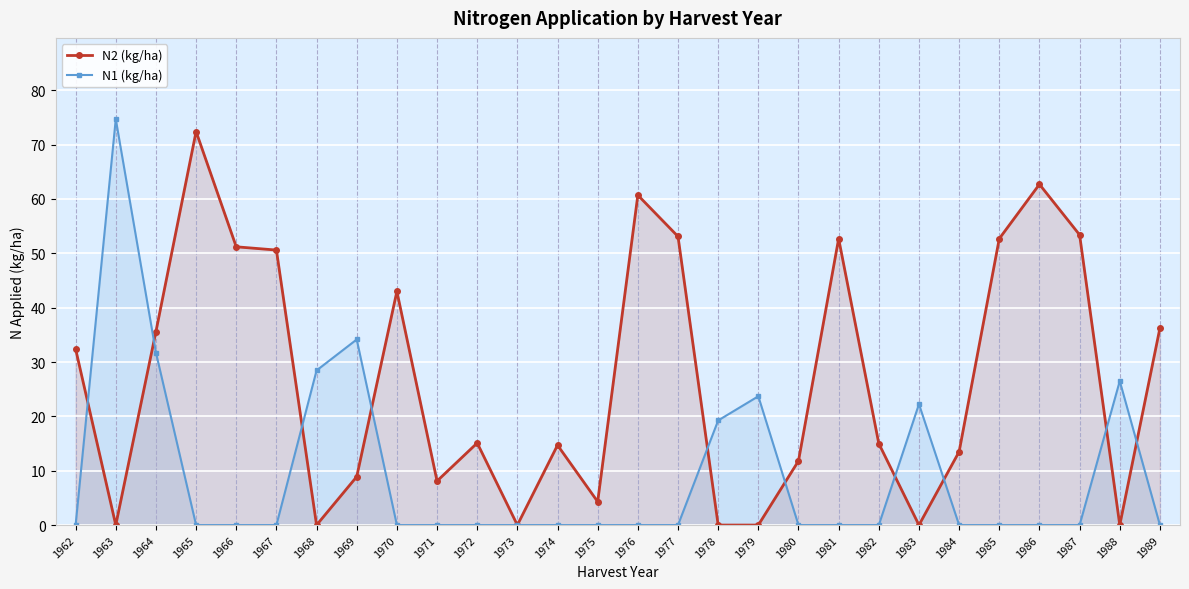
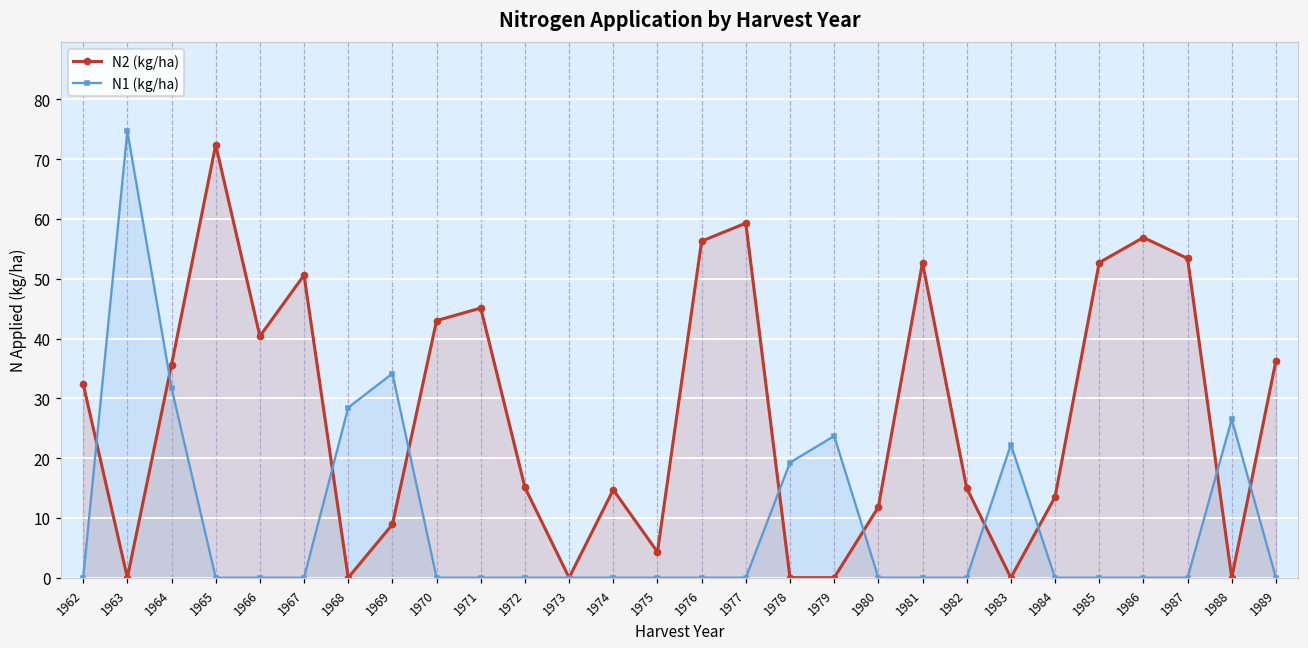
N2 (kg/ha), 1966: 51 -> 40
N2 (kg/ha), 1971: 8 -> 45
N2 (kg/ha), 1976: 61 -> 56
N2 (kg/ha), 1977: 53 -> 59
N2 (kg/ha), 1986: 63 -> 57
